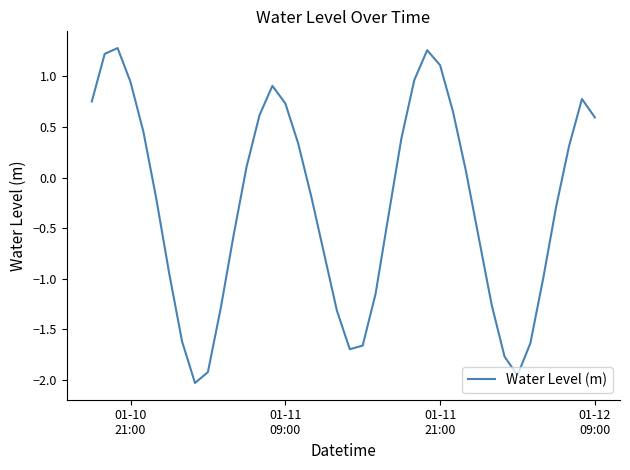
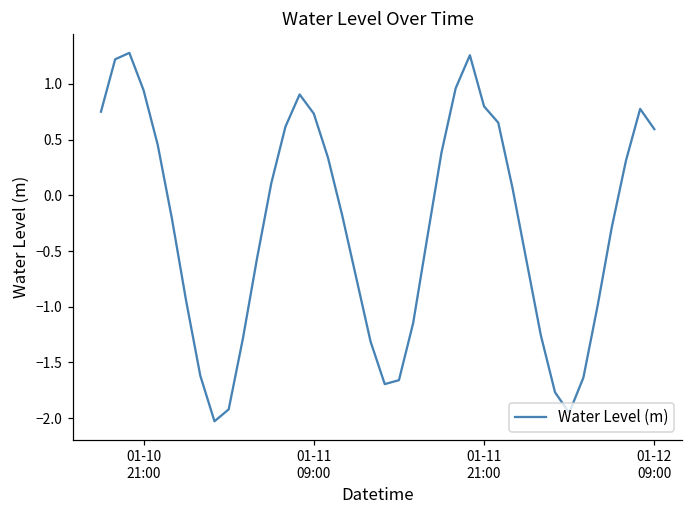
01-11 21:00: 1.11 -> 0.80
